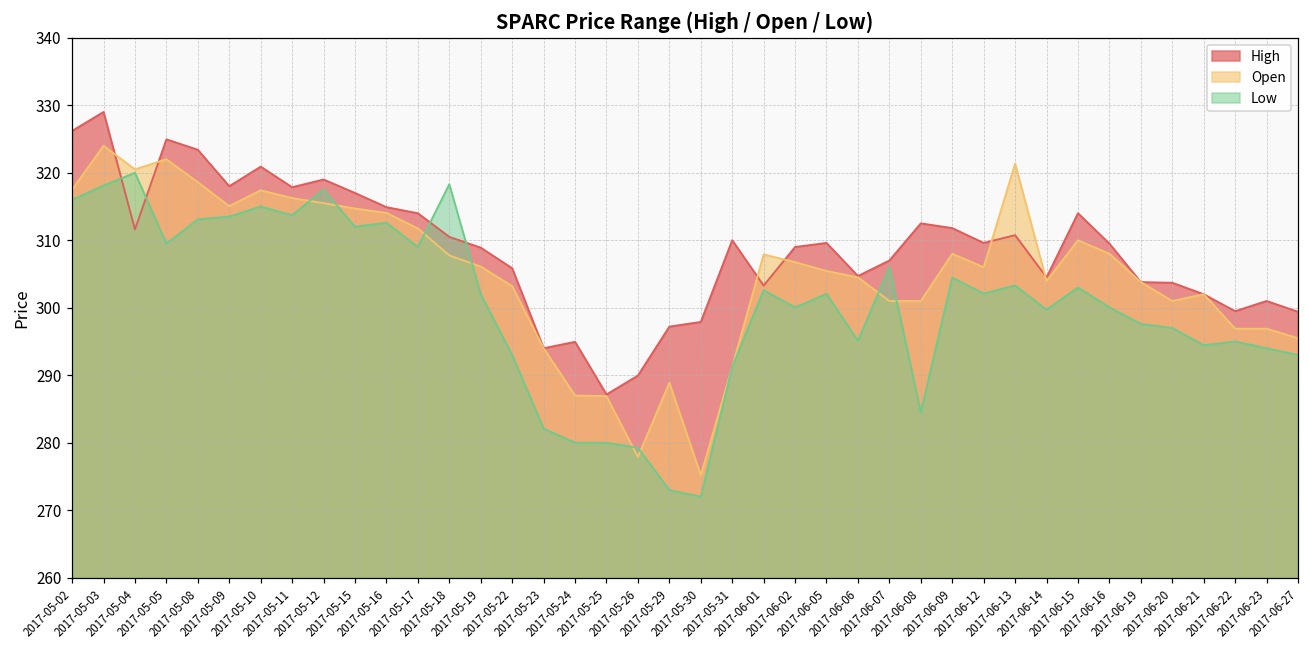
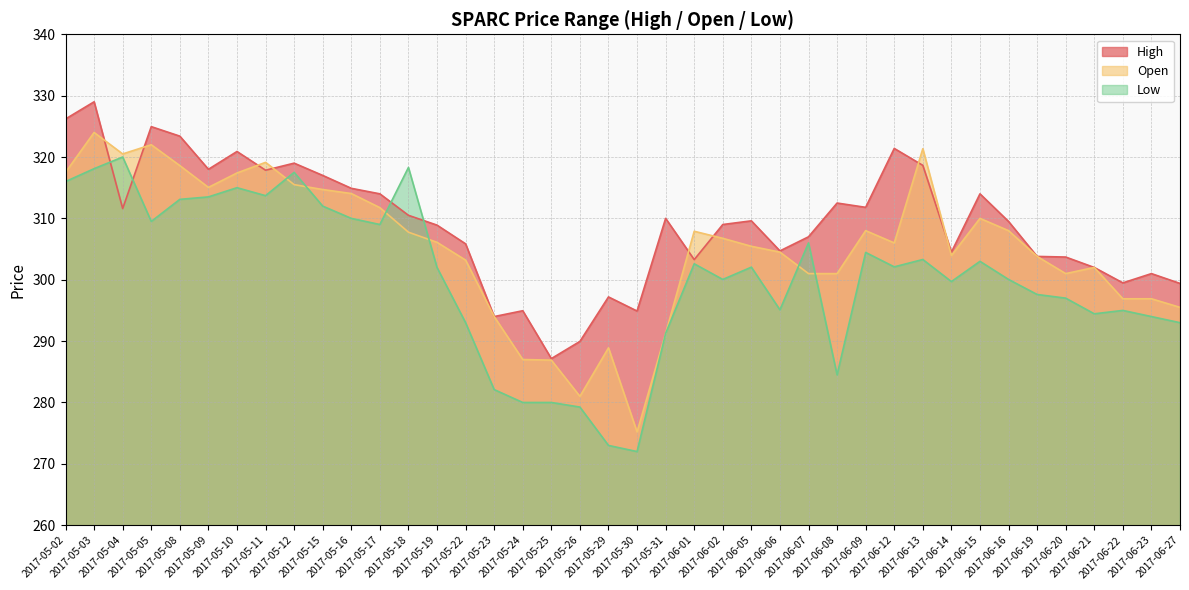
Open, 2017-05-11: 316 -> 319
Low, 2017-05-16: 313 -> 310
Open, 2017-05-26: 278 -> 281
High, 2017-05-30: 298 -> 295
High, 2017-06-12: 310 -> 321
High, 2017-06-13: 311 -> 319
